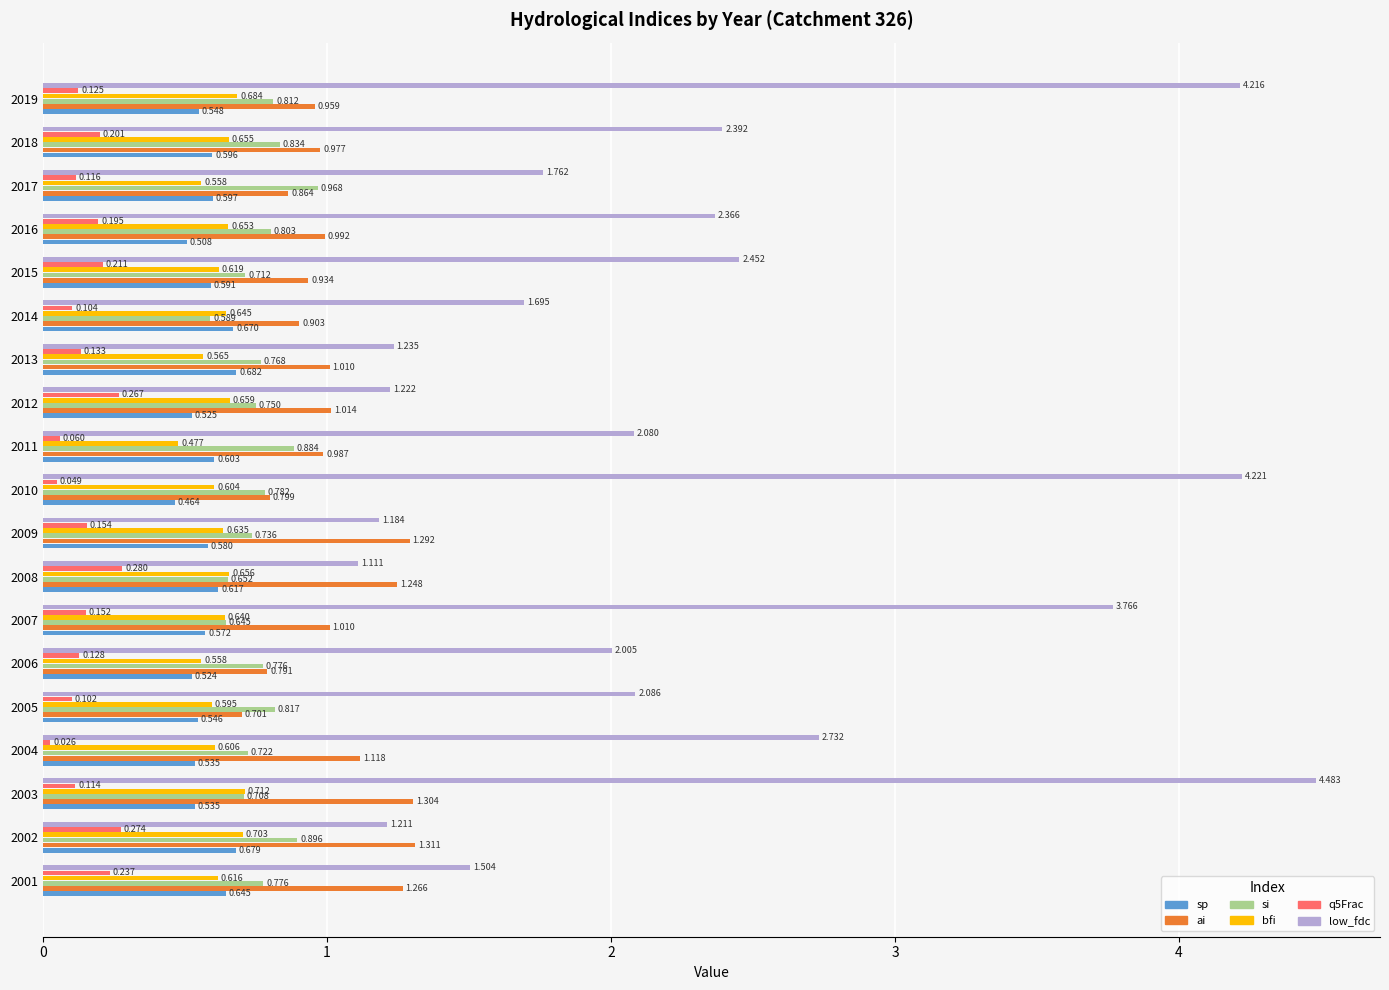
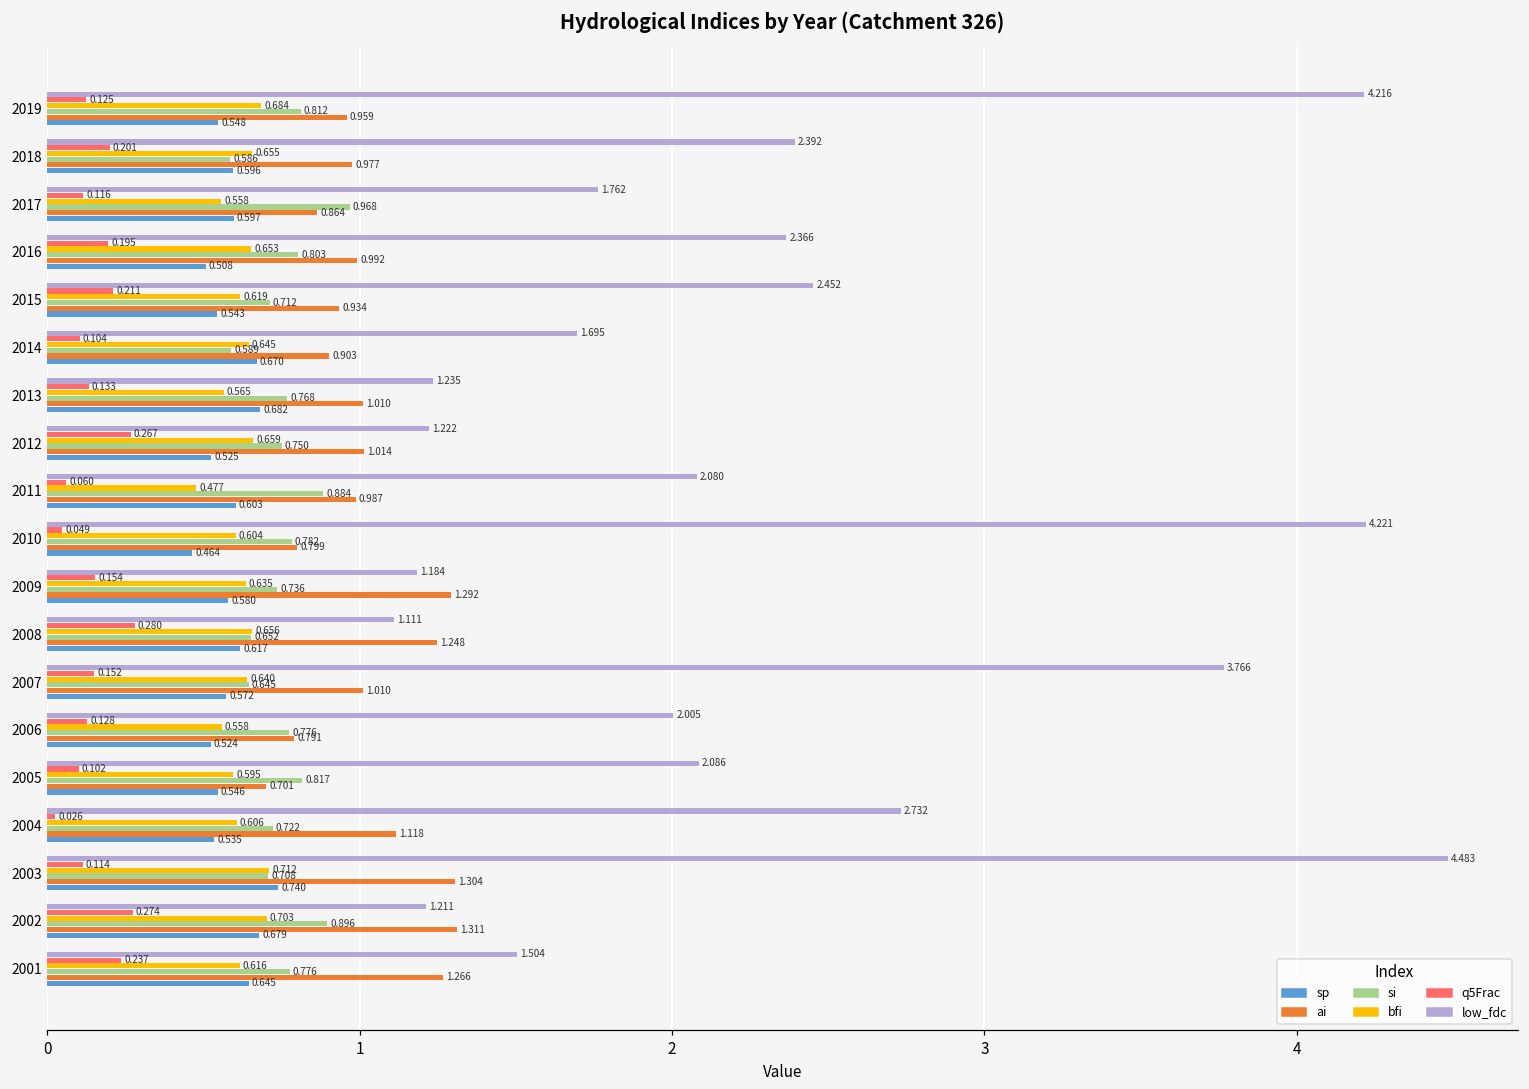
si, 2018: 0.834 -> 0.586
sp, 2015: 0.591 -> 0.543
sp, 2003: 0.535 -> 0.740
